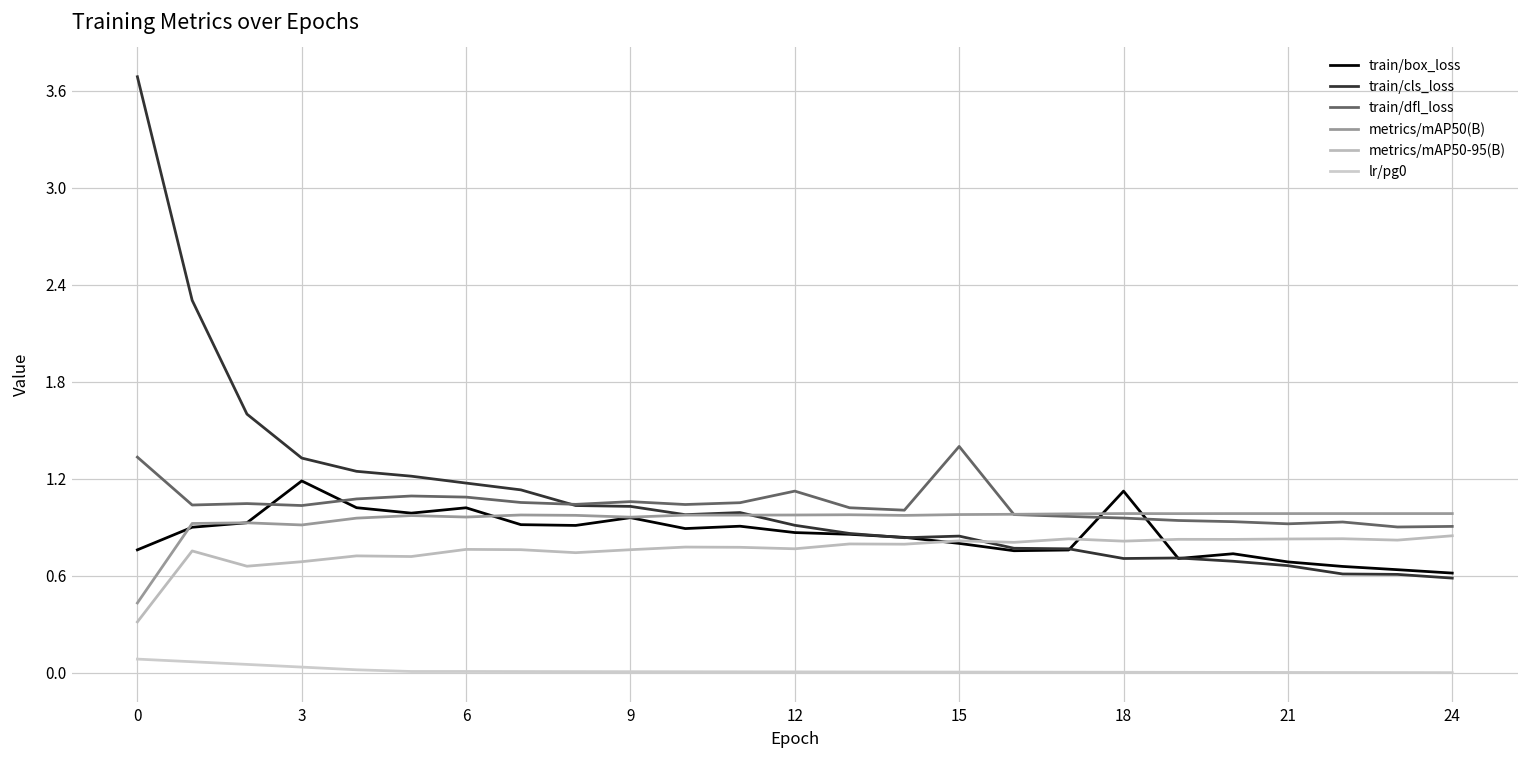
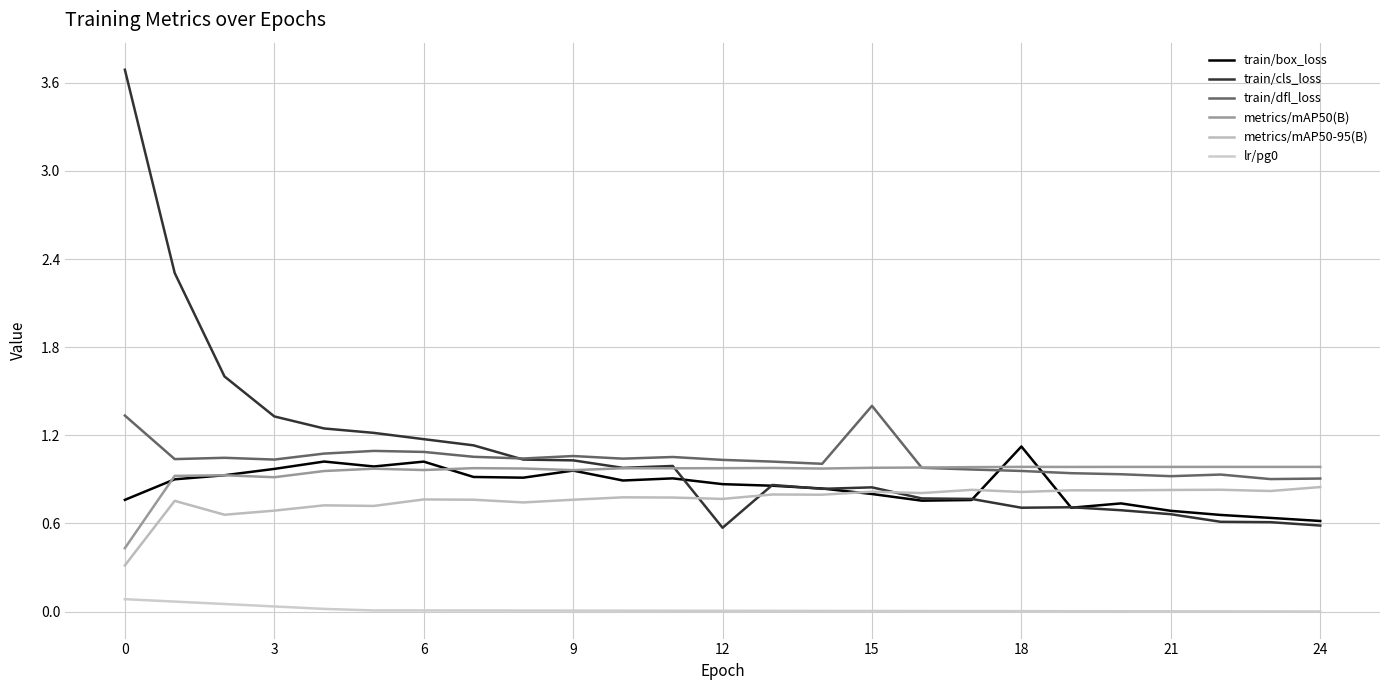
train/box_loss, 3: 1.19 -> 0.97
train/cls_loss, 12: 0.91 -> 0.57
train/dfl_loss, 12: 1.12 -> 1.03
